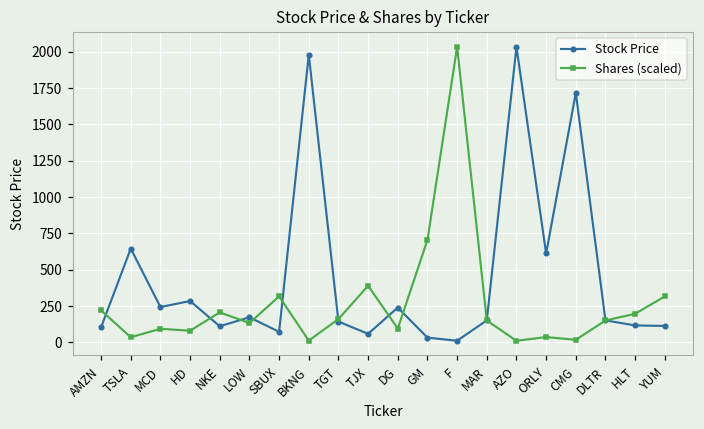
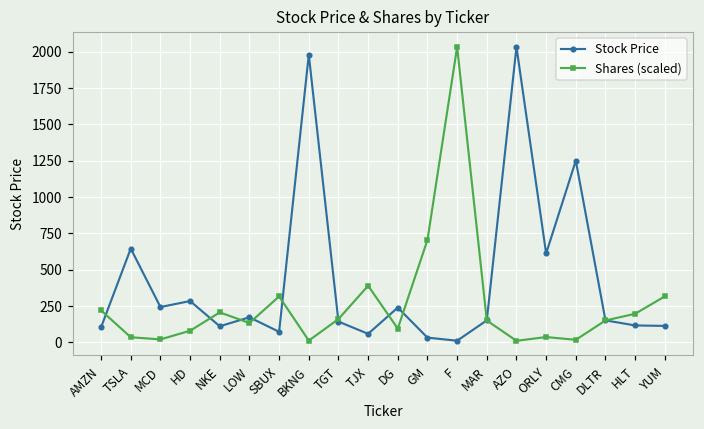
Shares (scaled), MCD: 90 -> 20
Stock Price, CMG: 1720 -> 1250
